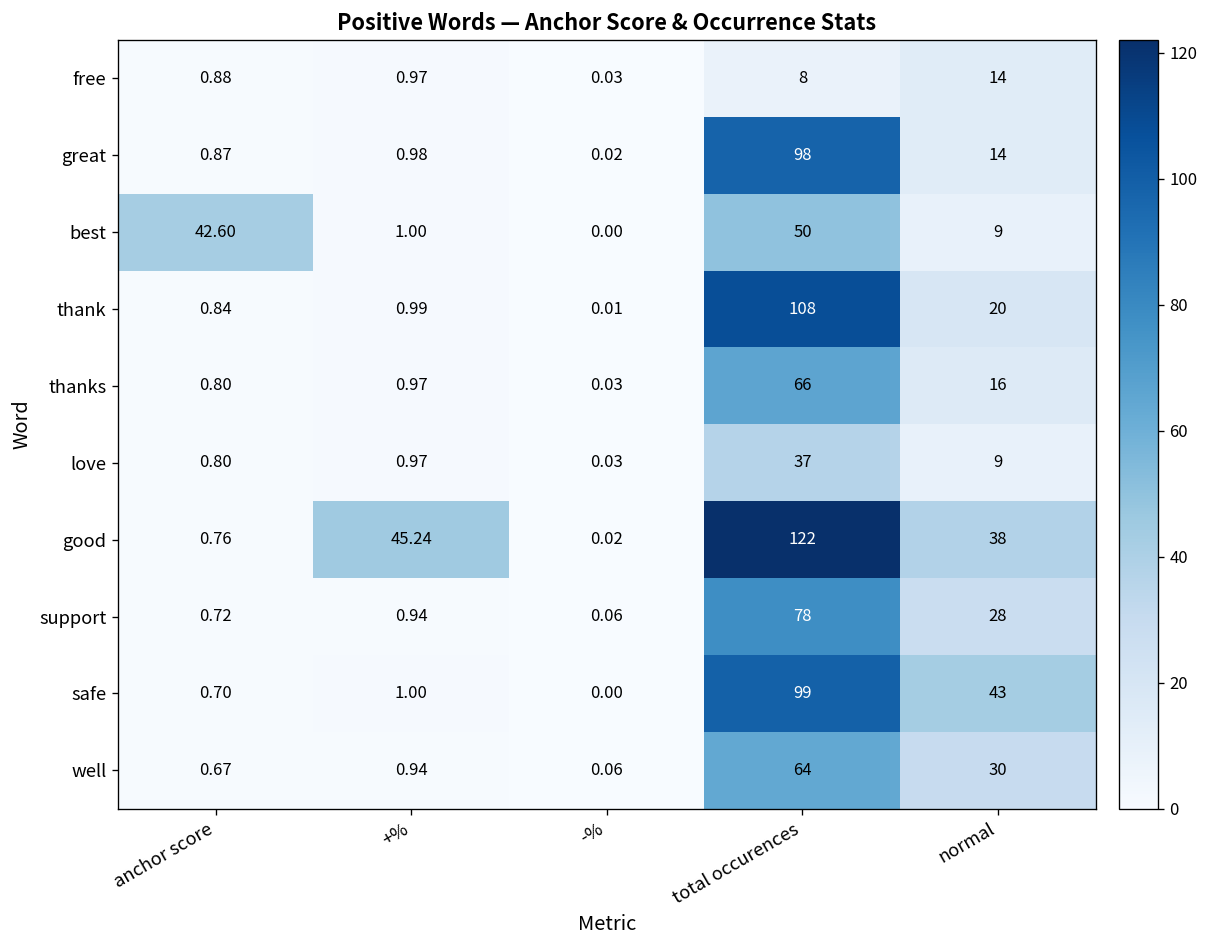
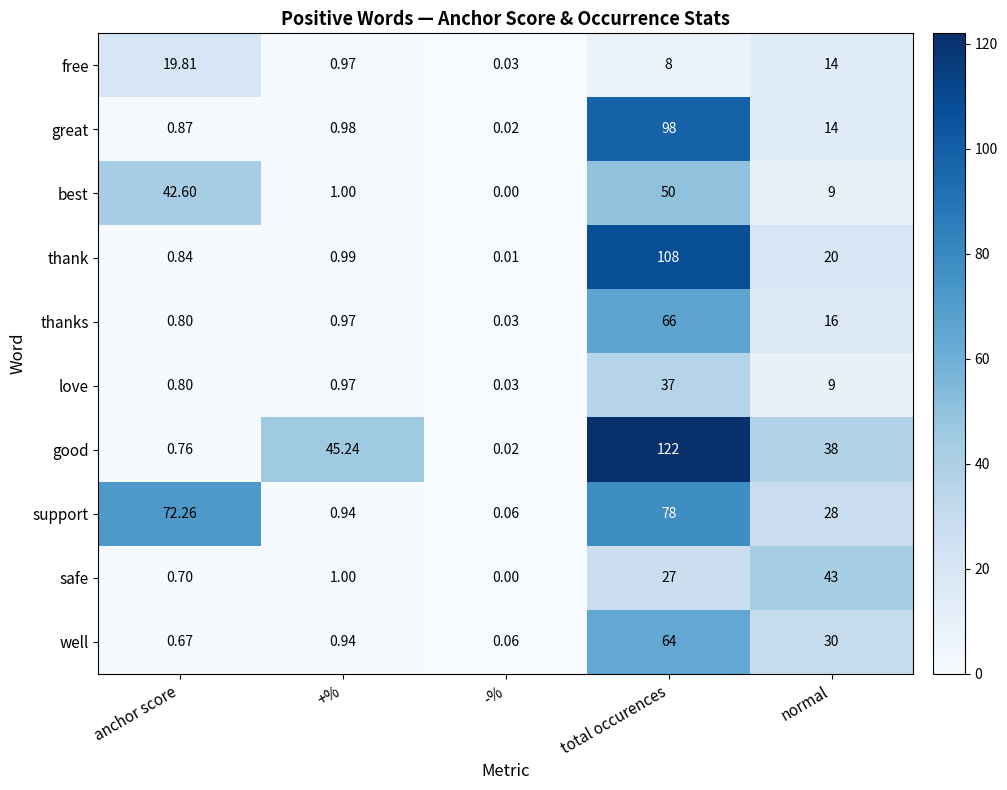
free, anchor score: 0.88 -> 19.81
support, anchor score: 0.72 -> 72.26
safe, total occurences: 99 -> 27
